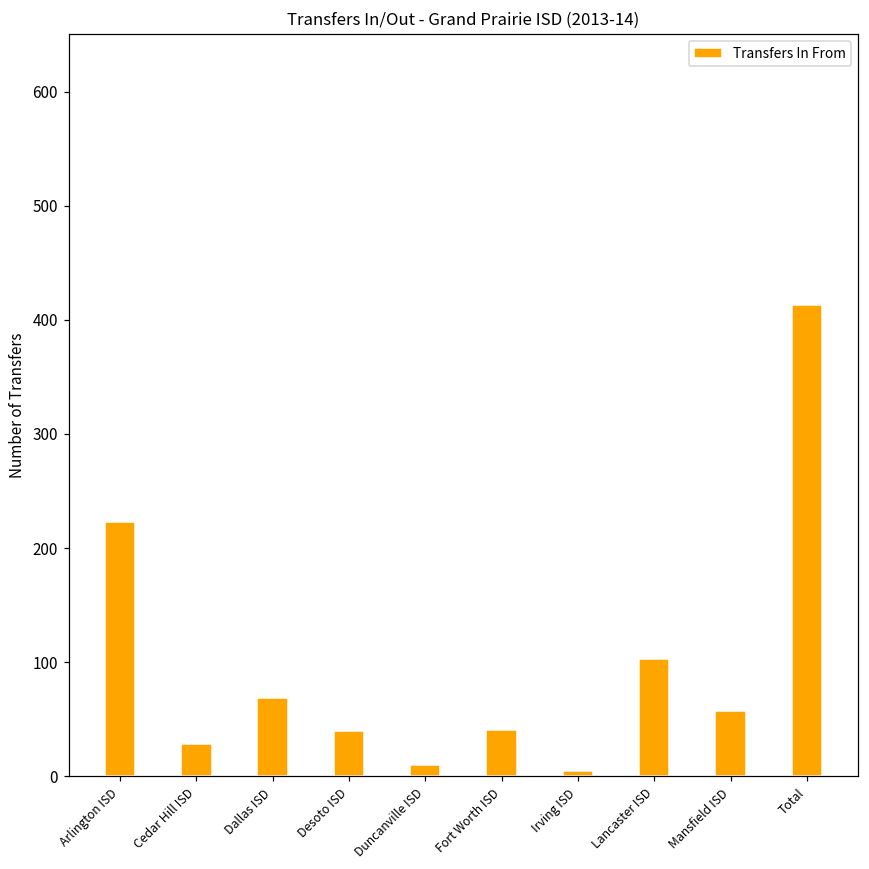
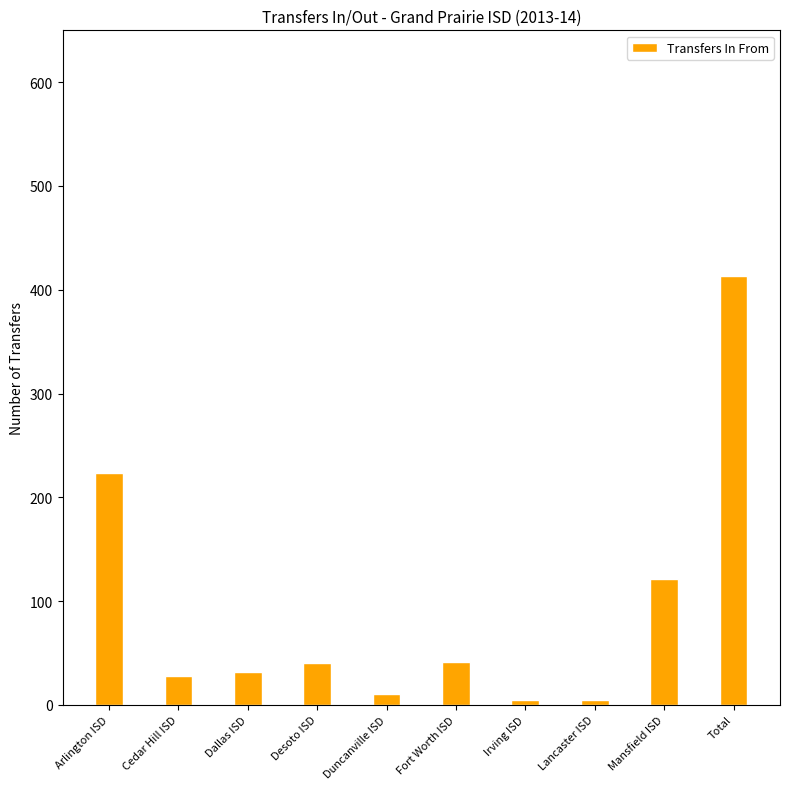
Dallas ISD: 69 -> 32
Lancaster ISD: 103 -> 5
Mansfield ISD: 57 -> 121
